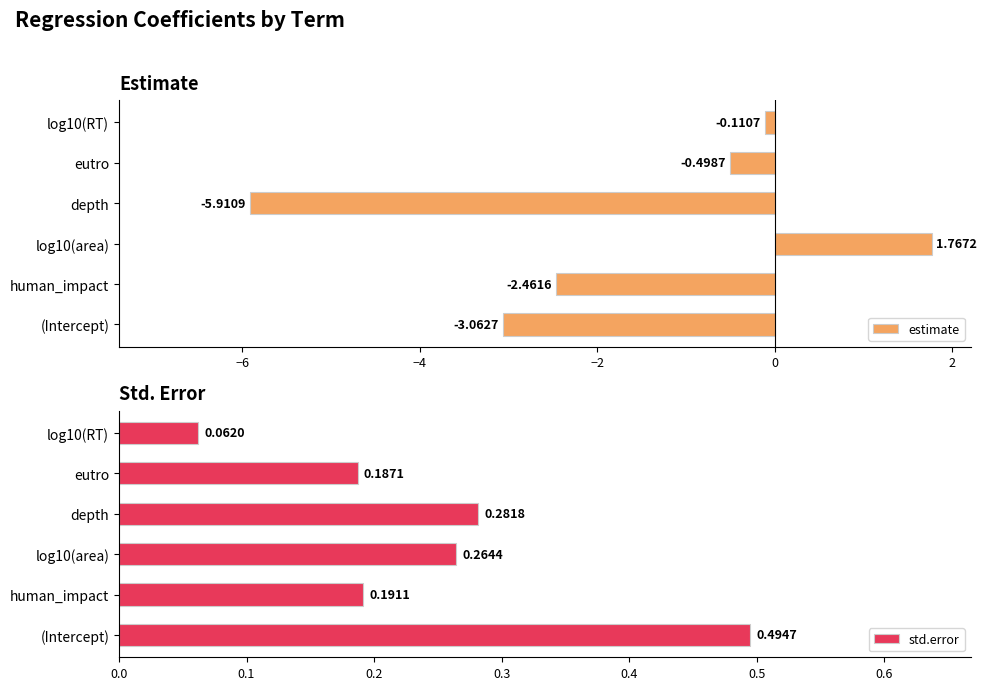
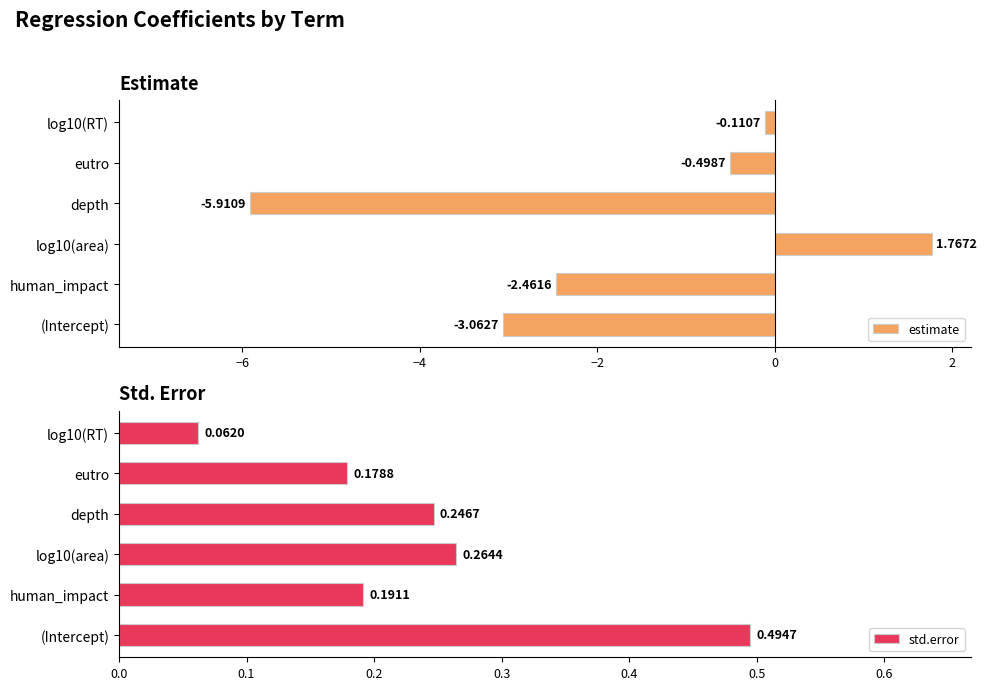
Std. Error, eutro: 0.1871 -> 0.1788
Std. Error, depth: 0.2818 -> 0.2467
